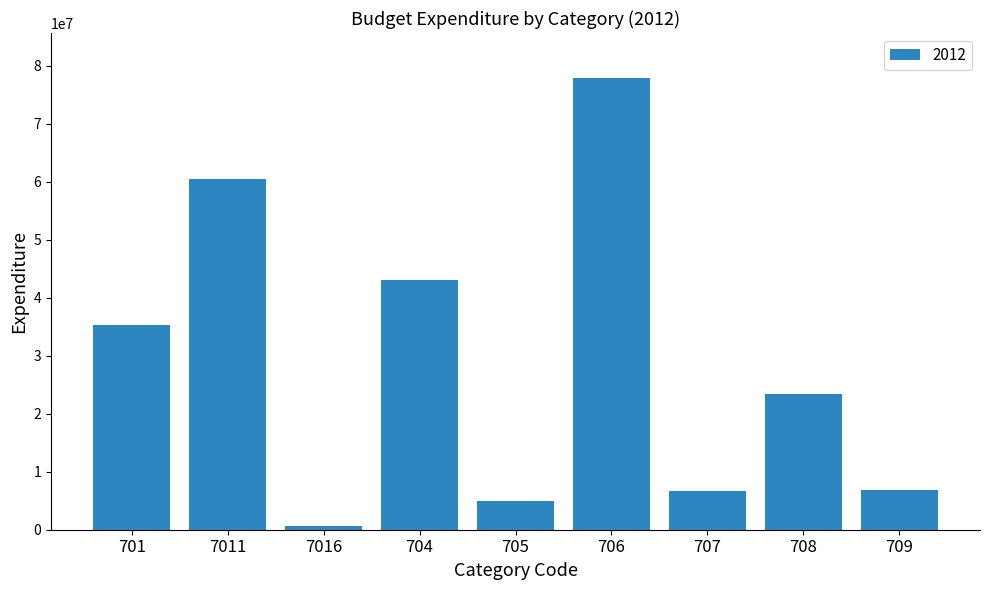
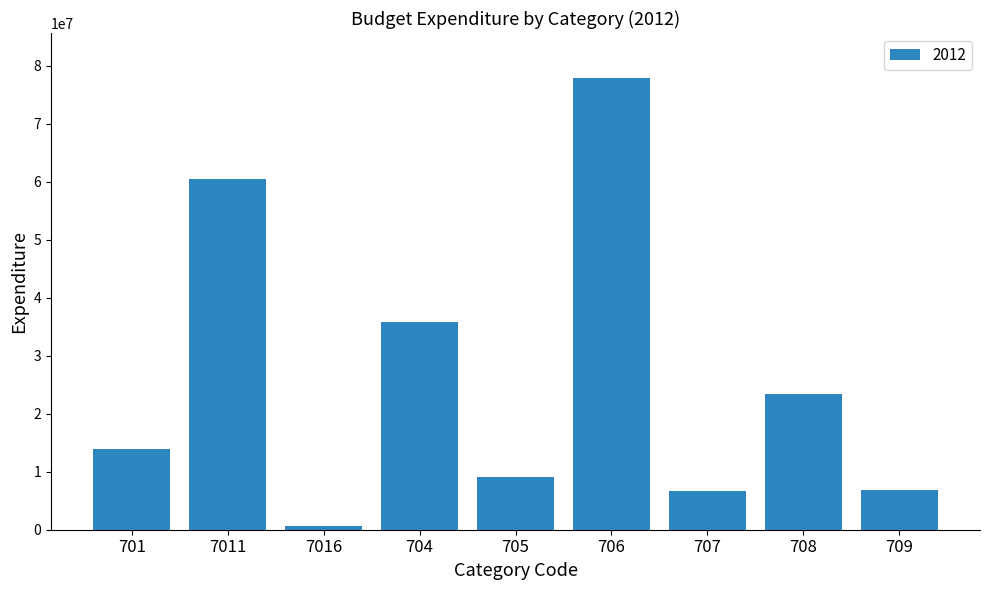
701: 35000000 -> 14000000
704: 43000000 -> 36000000
705: 5000000 -> 9000000
